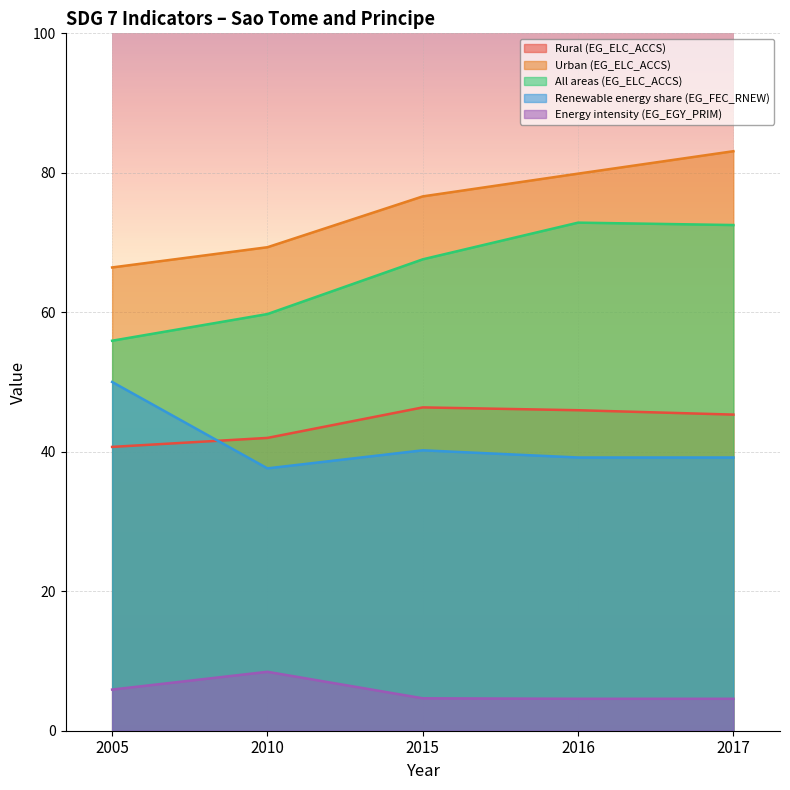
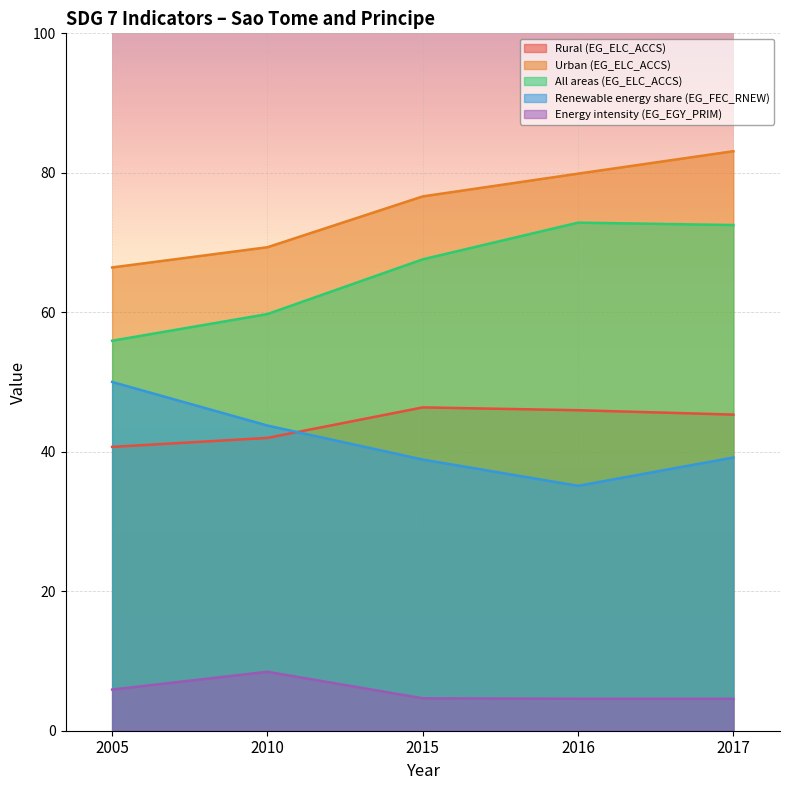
Renewable energy share (EG_FEC_RNEW), 2010: 38 -> 44
Renewable energy share (EG_FEC_RNEW), 2015: 40 -> 39
Renewable energy share (EG_FEC_RNEW), 2016: 39 -> 35
